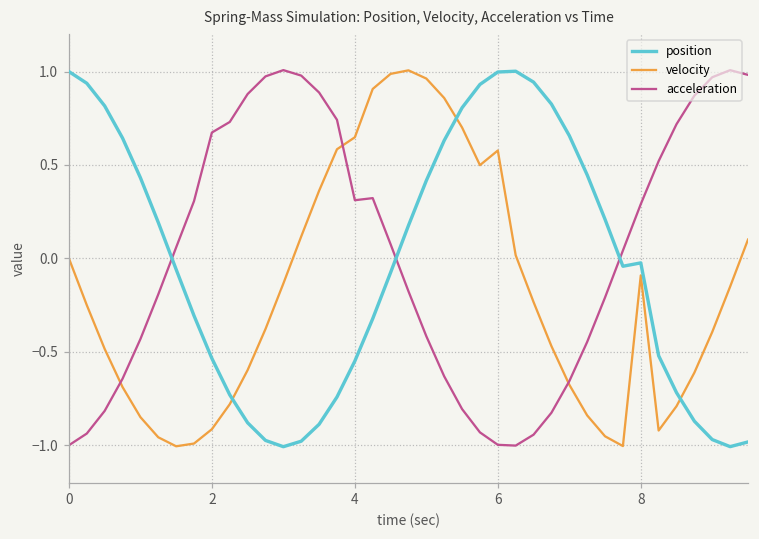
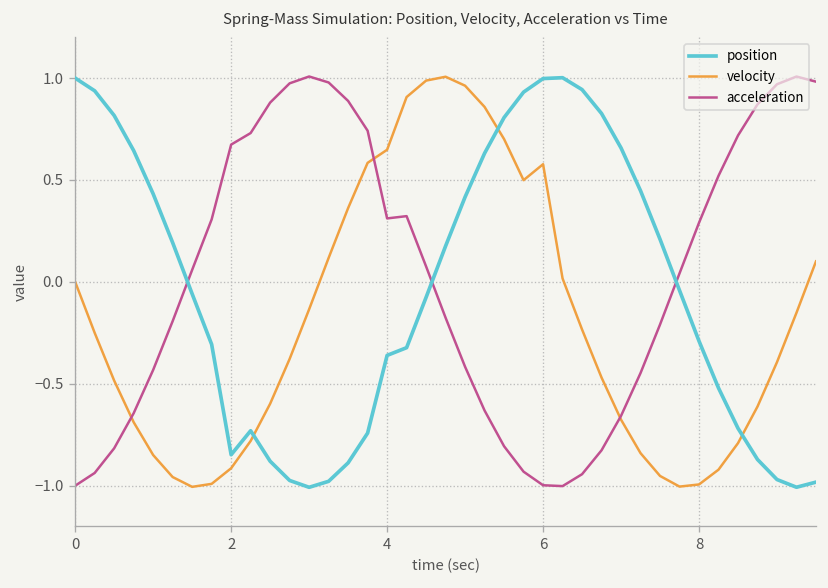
position, 2: -0.54 -> -0.85
position, 4: -0.55 -> -0.36
position, 8: -0.02 -> -0.29
velocity, 8: -0.09 -> -0.99
